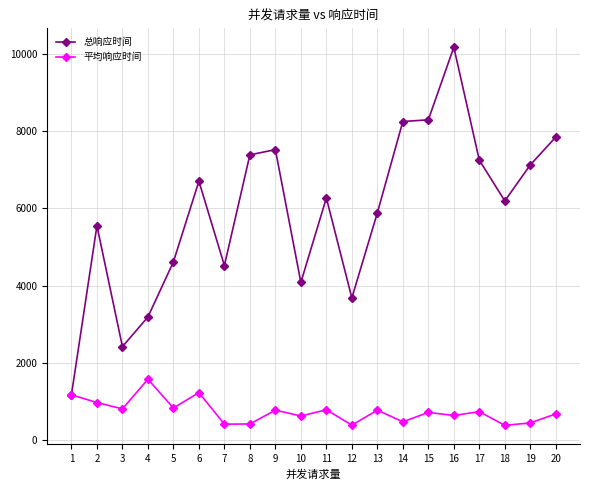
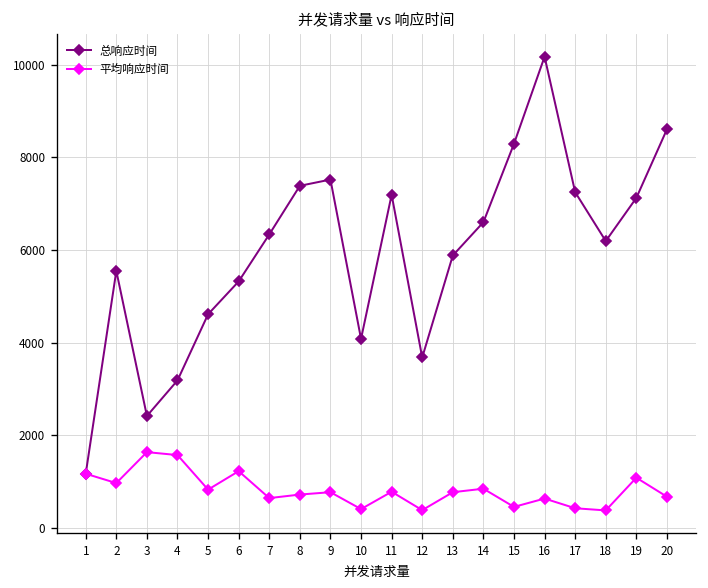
平均响应时间, 3: 800 -> 1600
总响应时间, 6: 6700 -> 5300
总响应时间, 7: 4500 -> 6300
平均响应时间, 7: 400 -> 600
平均响应时间, 8: 400 -> 700
平均响应时间, 10: 600 -> 400
总响应时间, 11: 6300 -> 7200
总响应时间, 14: 8200 -> 6600
平均响应时间, 14: 500 -> 800
平均响应时间, 15: 700 -> 500
平均响应时间, 17: 700 -> 400
平均响应时间, 19: 400 -> 1100
总响应时间, 20: 7800 -> 8600
